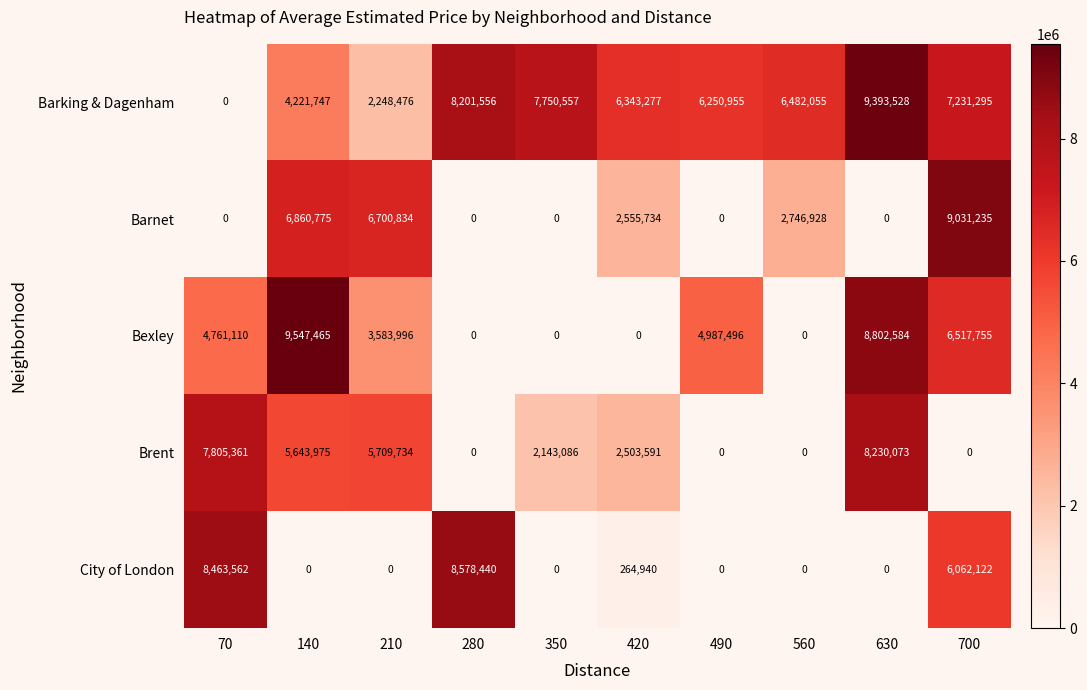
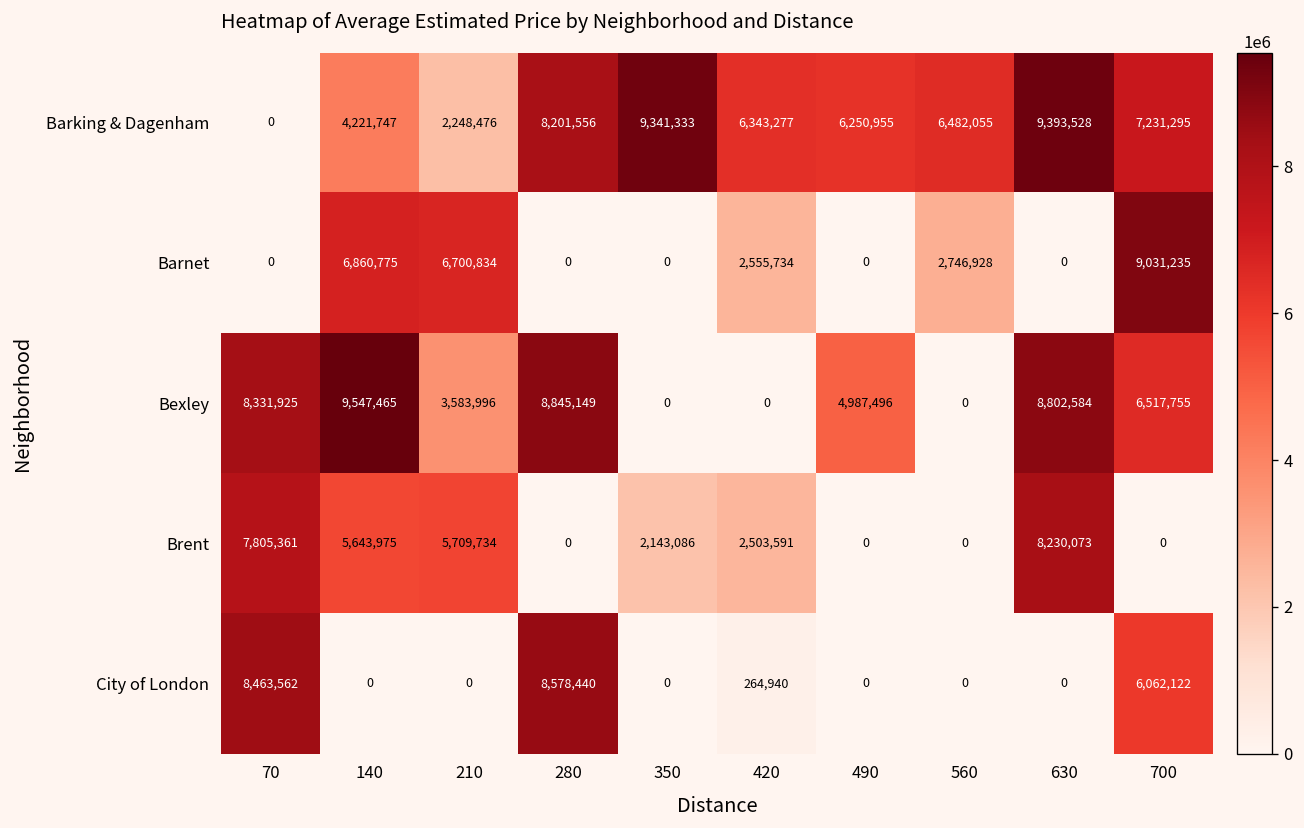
Barking & Dagenham, 350: 7,750,557 -> 9,341,333
Bexley, 70: 4,761,110 -> 8,331,925
Bexley, 280: 0 -> 8,845,149
